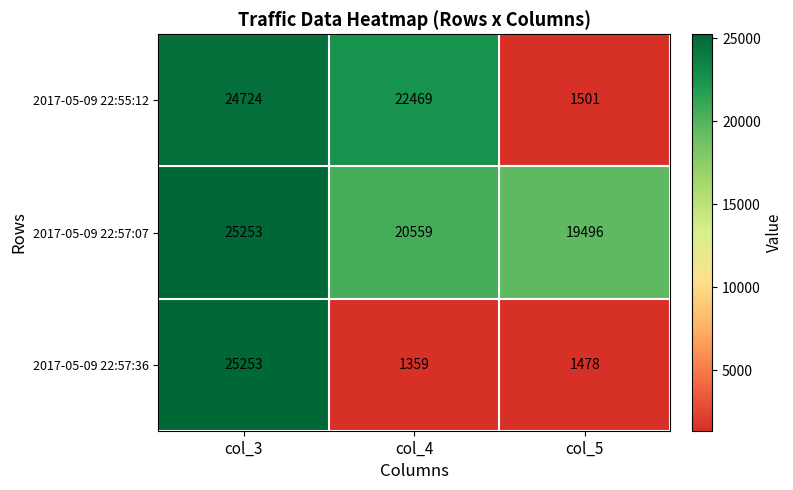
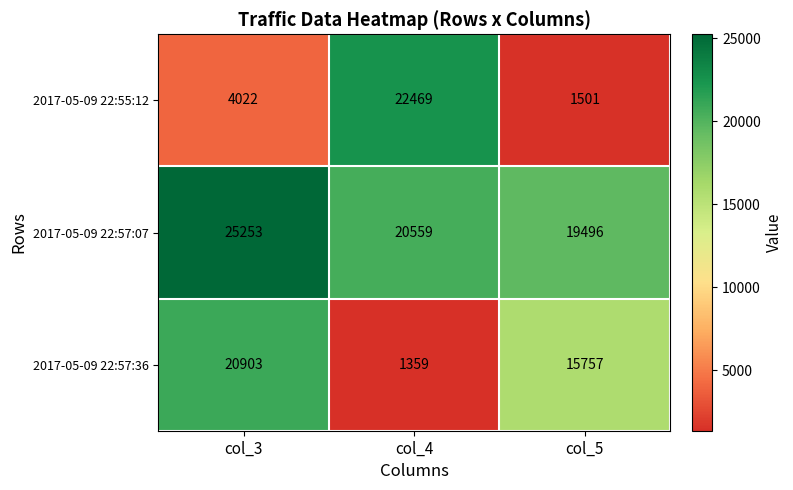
2017-05-09 22:55:12, col_3: 24724 -> 4022
2017-05-09 22:57:36, col_3: 25253 -> 20903
2017-05-09 22:57:36, col_5: 1478 -> 15757
